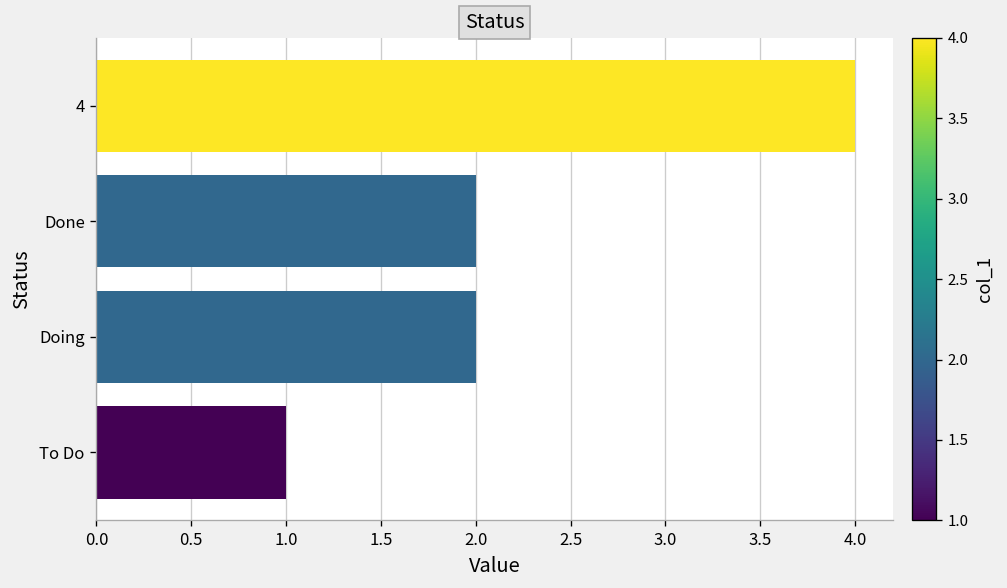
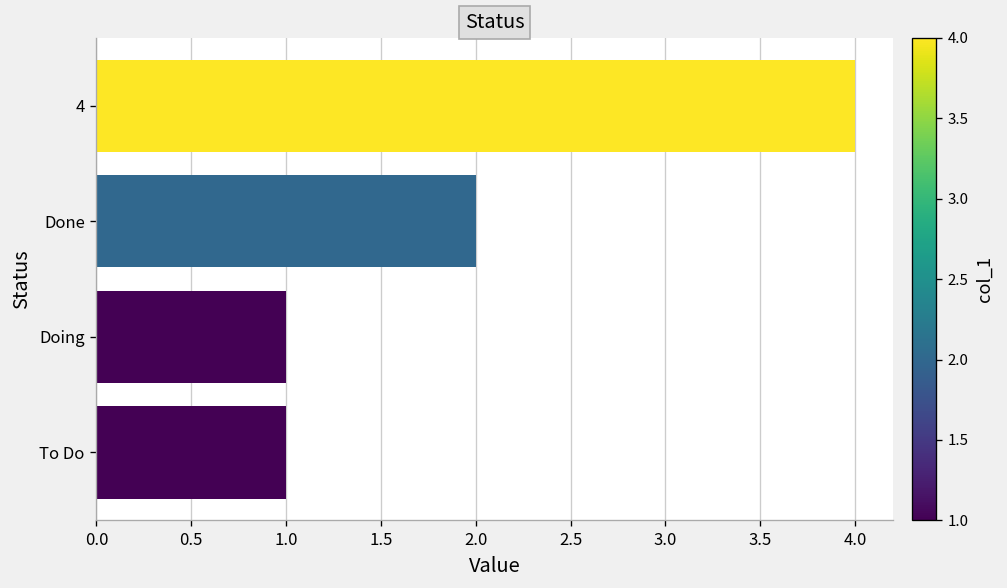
Doing: 2 -> 1
